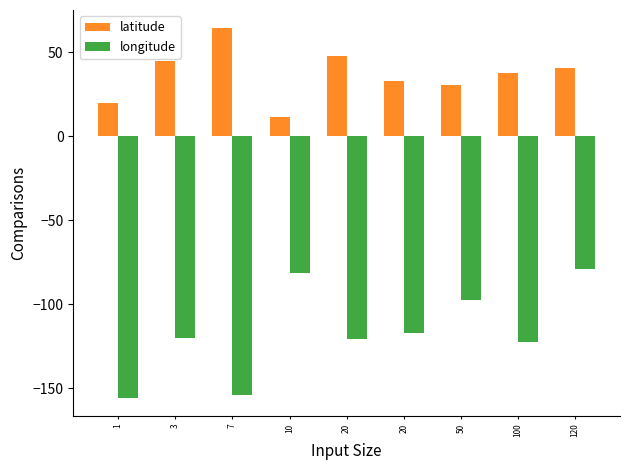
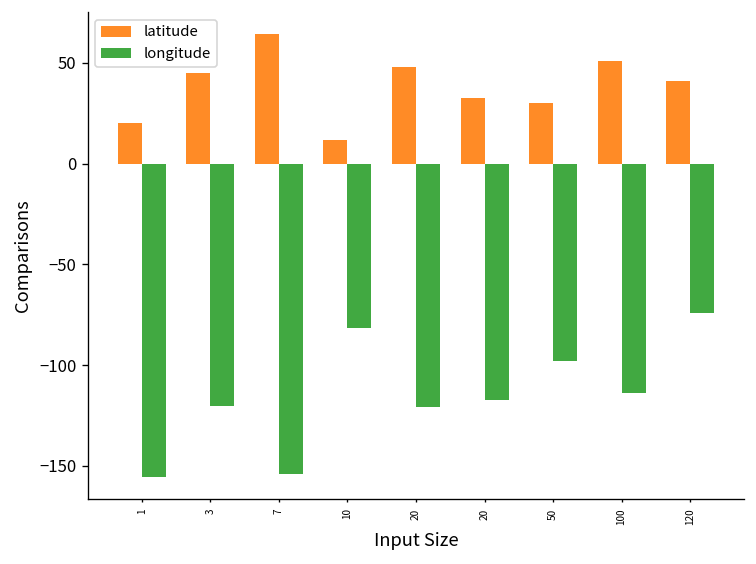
latitude, 100: 38 -> 51
longitude, 100: -122 -> -114
longitude, 120: -79 -> -74
